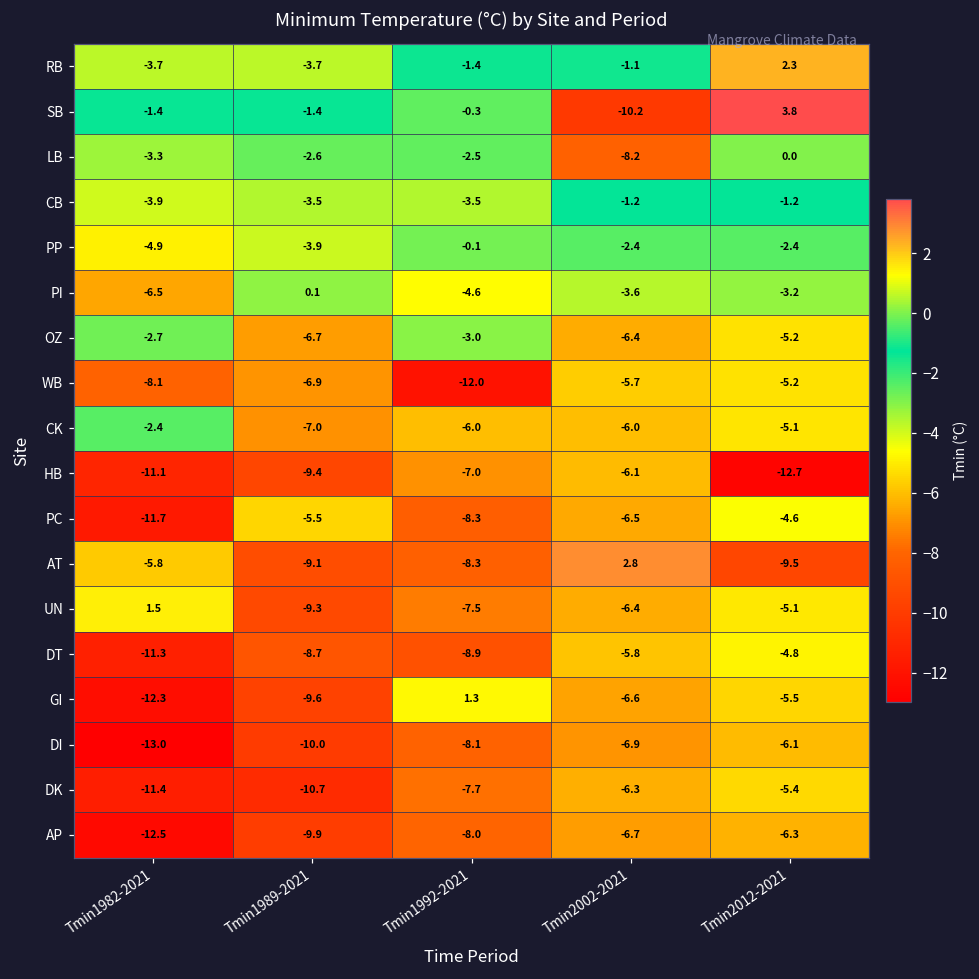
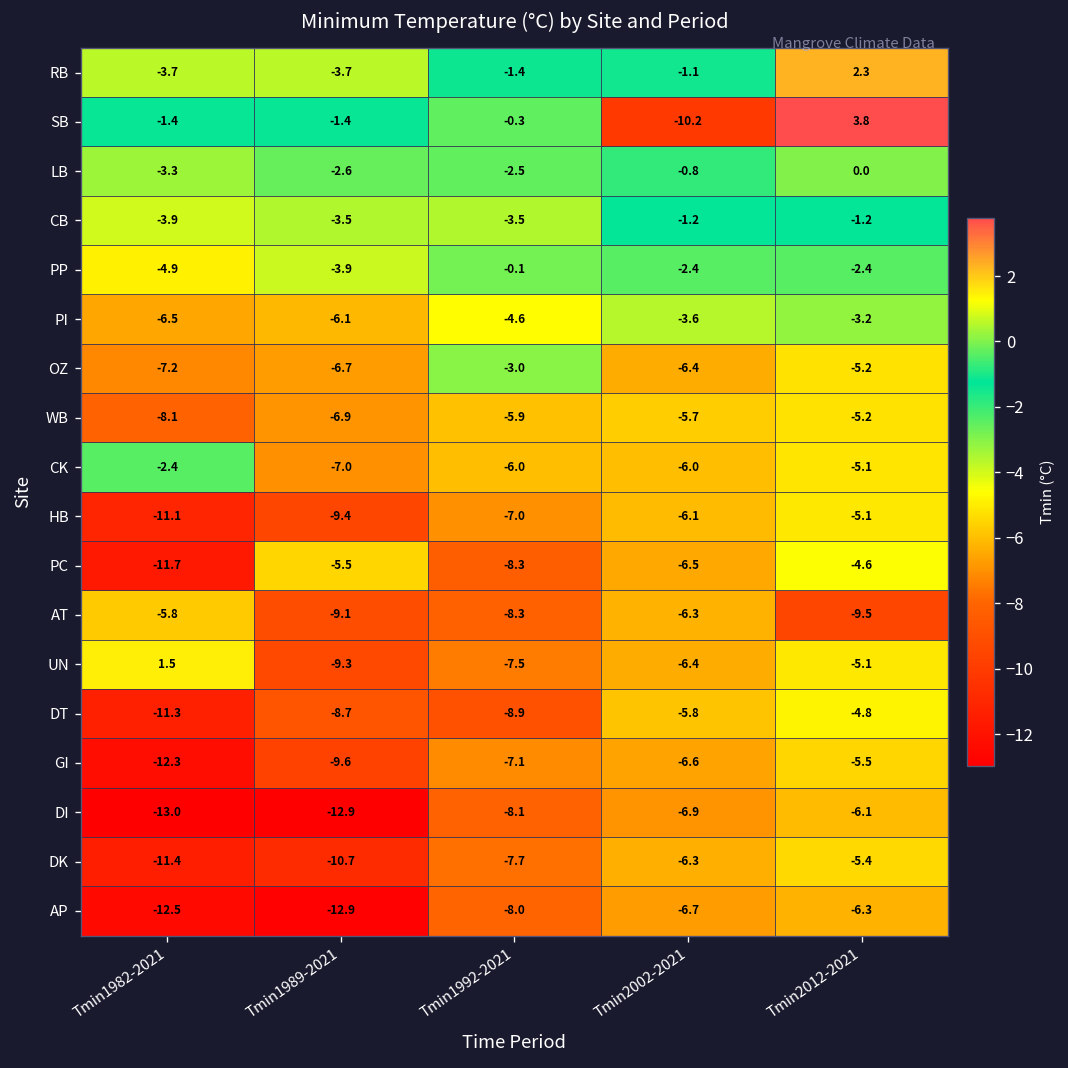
LB, Tmin2002-2021: -8.2 -> -0.8
PI, Tmin1989-2021: 0.1 -> -6.1
OZ, Tmin1982-2021: -2.7 -> -7.2
WB, Tmin1992-2021: -12.0 -> -5.9
HB, Tmin2012-2021: -12.7 -> -5.1
AT, Tmin2002-2021: 2.8 -> -6.3
GI, Tmin1992-2021: 1.3 -> -7.1
DI, Tmin1989-2021: -10.0 -> -12.9
AP, Tmin1989-2021: -9.9 -> -12.9
